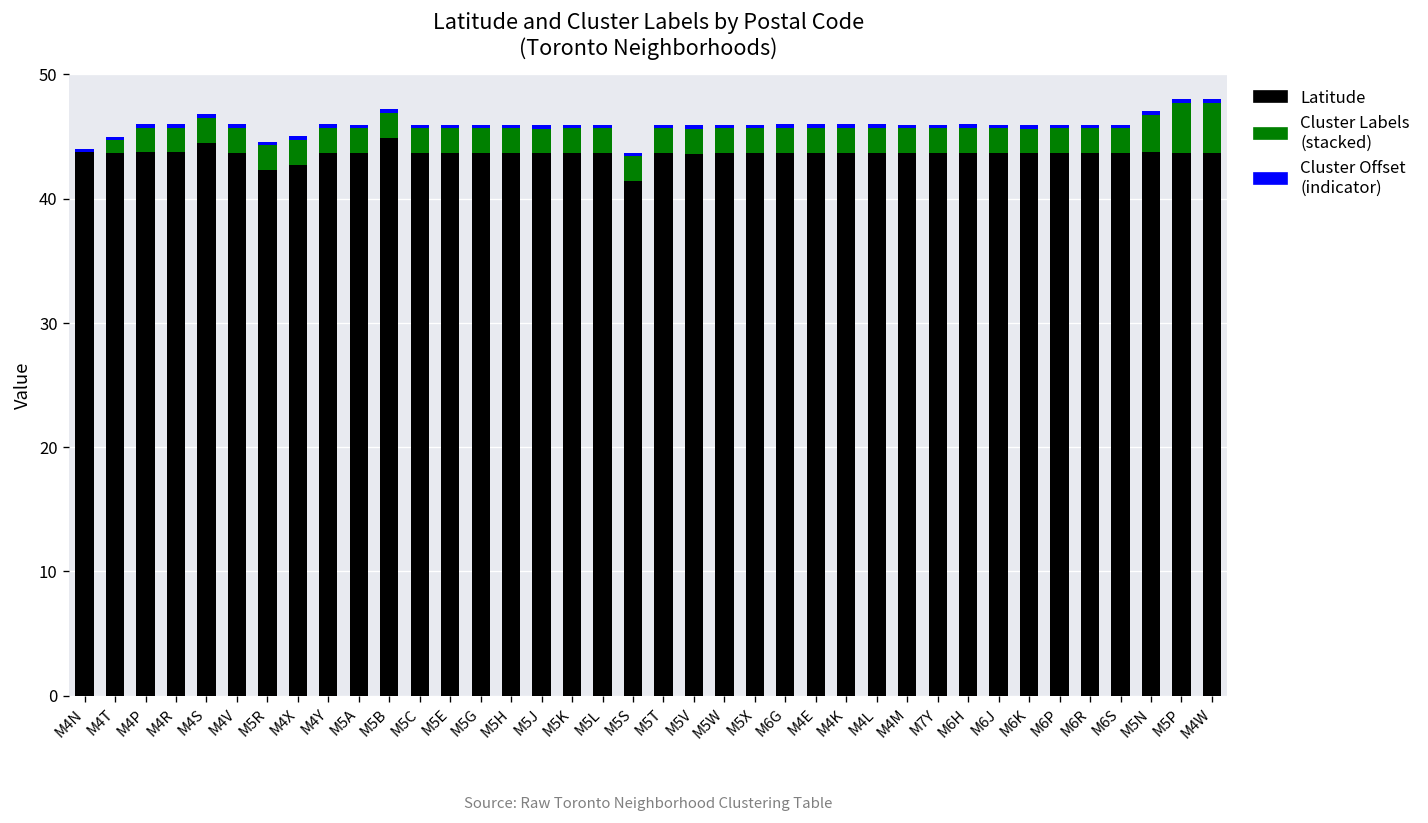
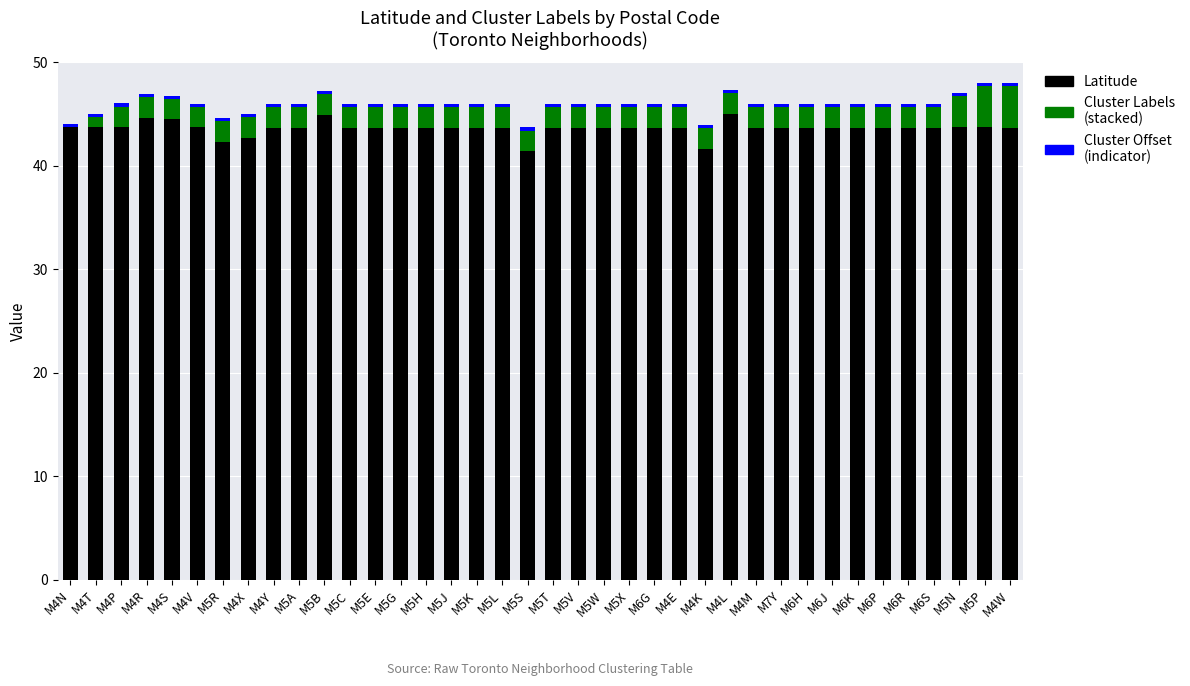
Latitude, M4R: 43.7 -> 44.6
Latitude, M4K: 43.7 -> 41.6
Latitude, M4L: 43.7 -> 45.0
